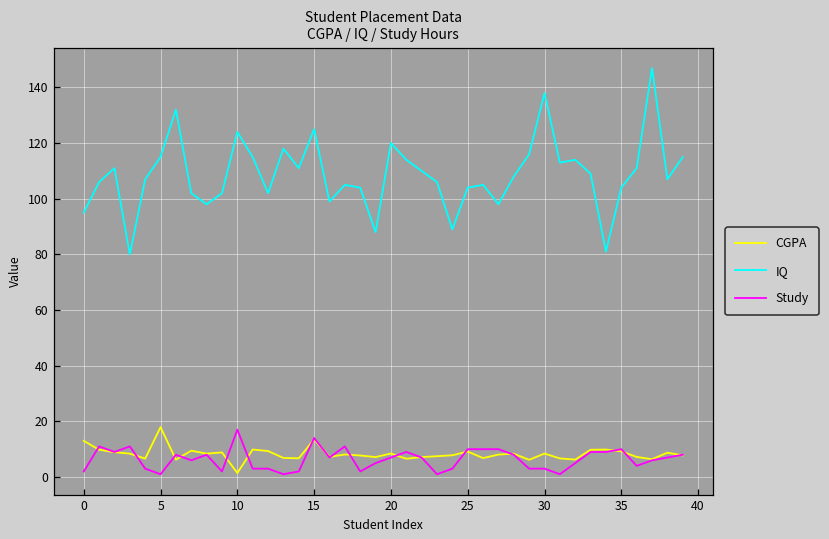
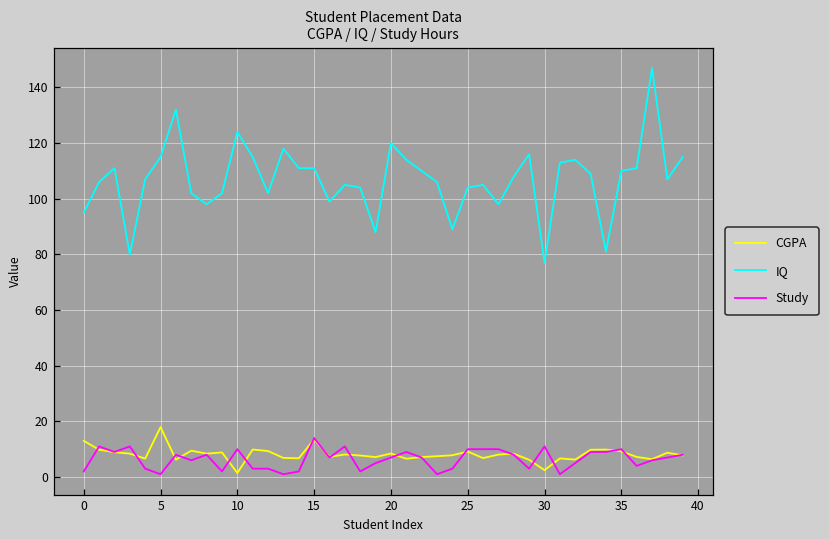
Study, 10: 17 -> 10
IQ, 15: 125 -> 111
CGPA, 30: 8 -> 2
IQ, 30: 138 -> 77
Study, 30: 3 -> 11
IQ, 35: 104 -> 110
